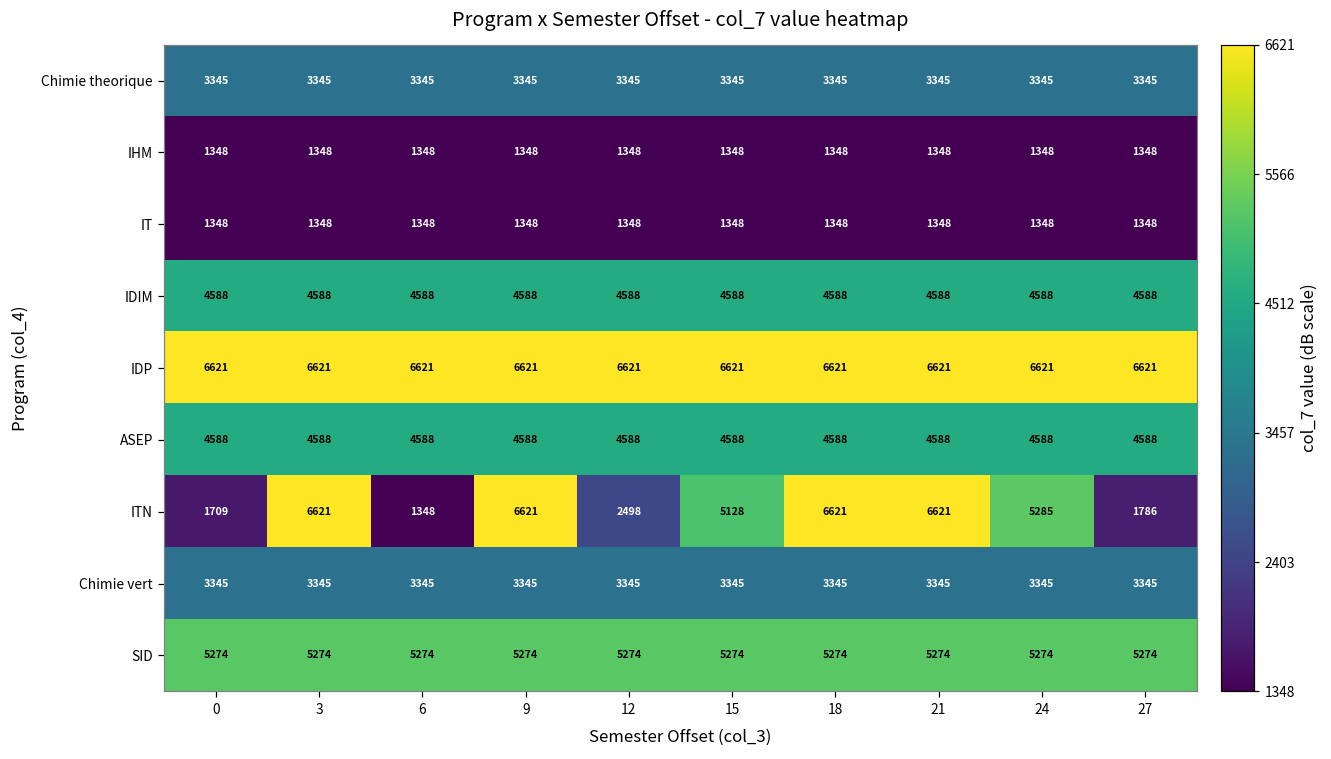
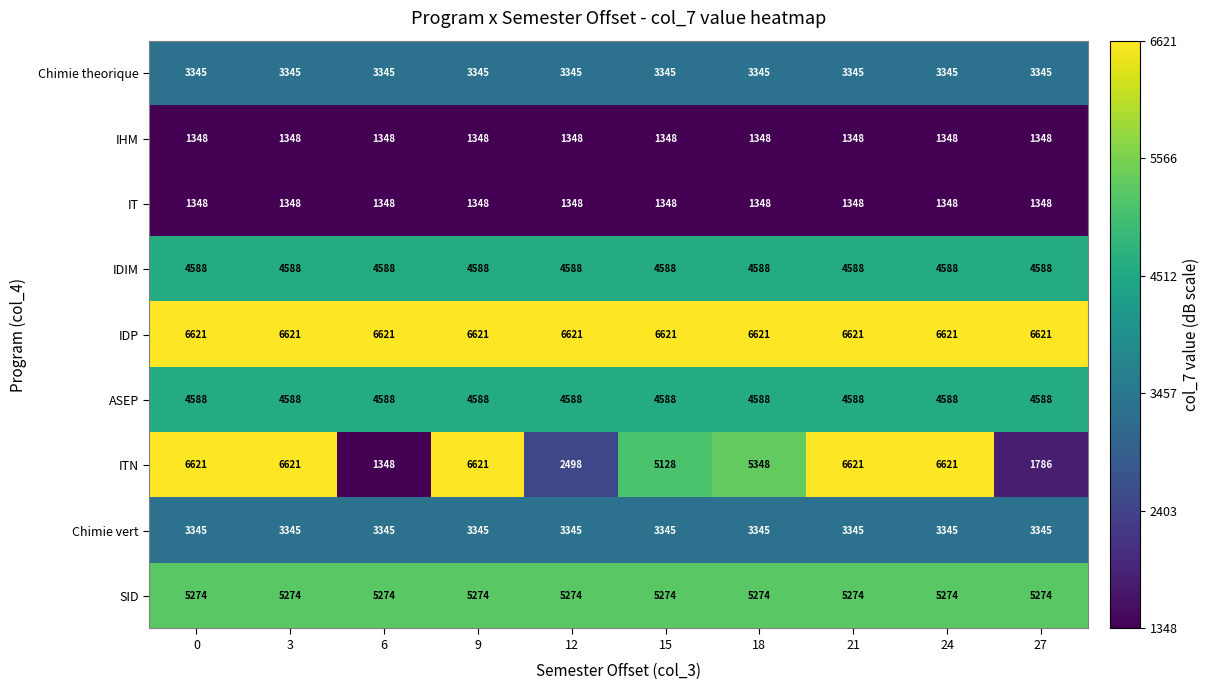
ITN, 0: 1709 -> 6621
ITN, 18: 6621 -> 5348
ITN, 24: 5285 -> 6621
